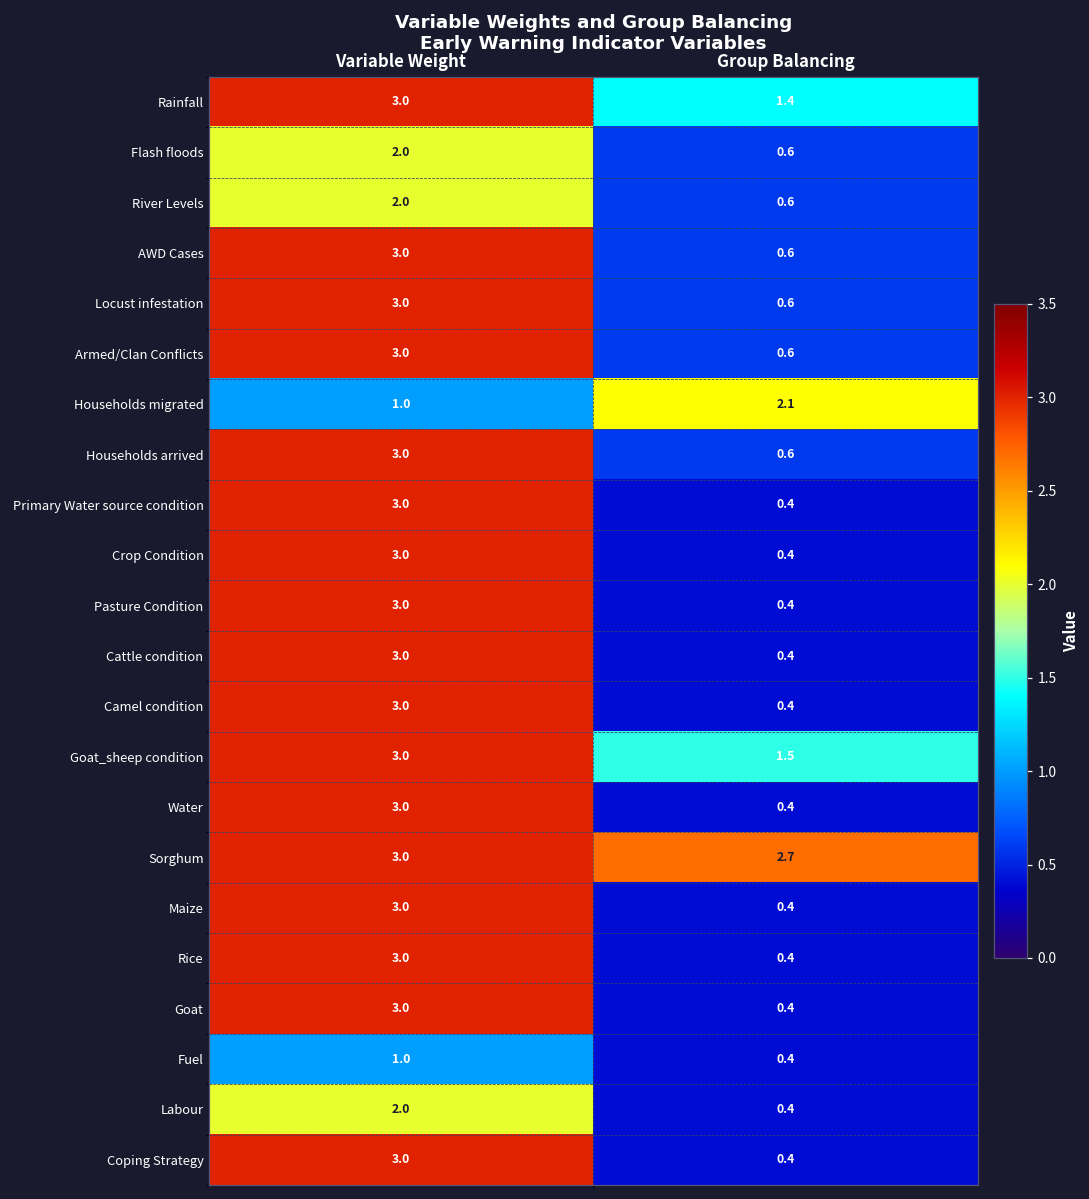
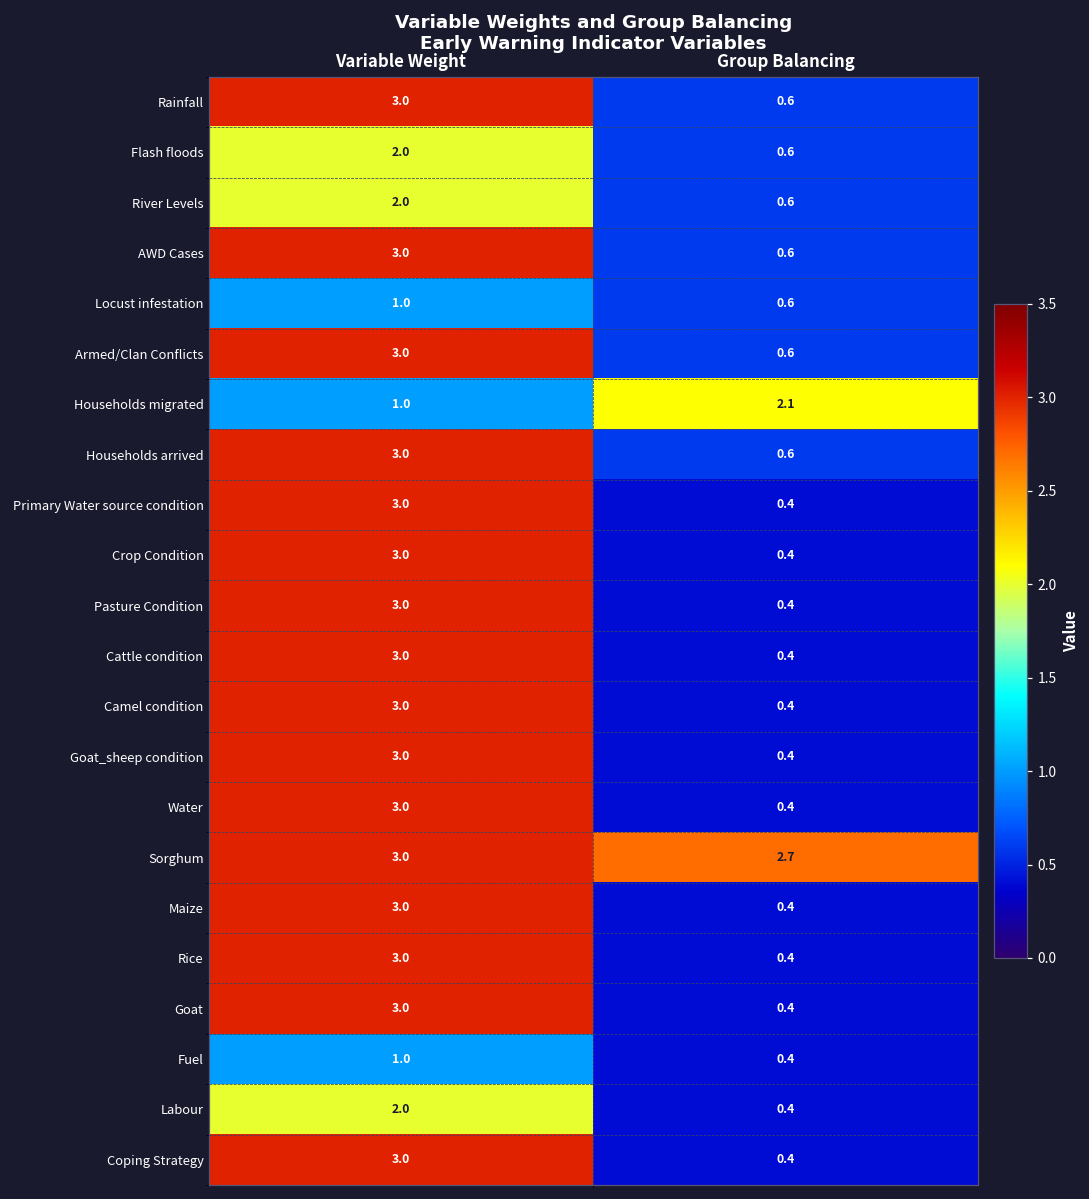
Rainfall, Group Balancing: 1.4 -> 0.6
Locust infestation, Variable Weight: 3.0 -> 1.0
Goat_sheep condition, Group Balancing: 1.5 -> 0.4
